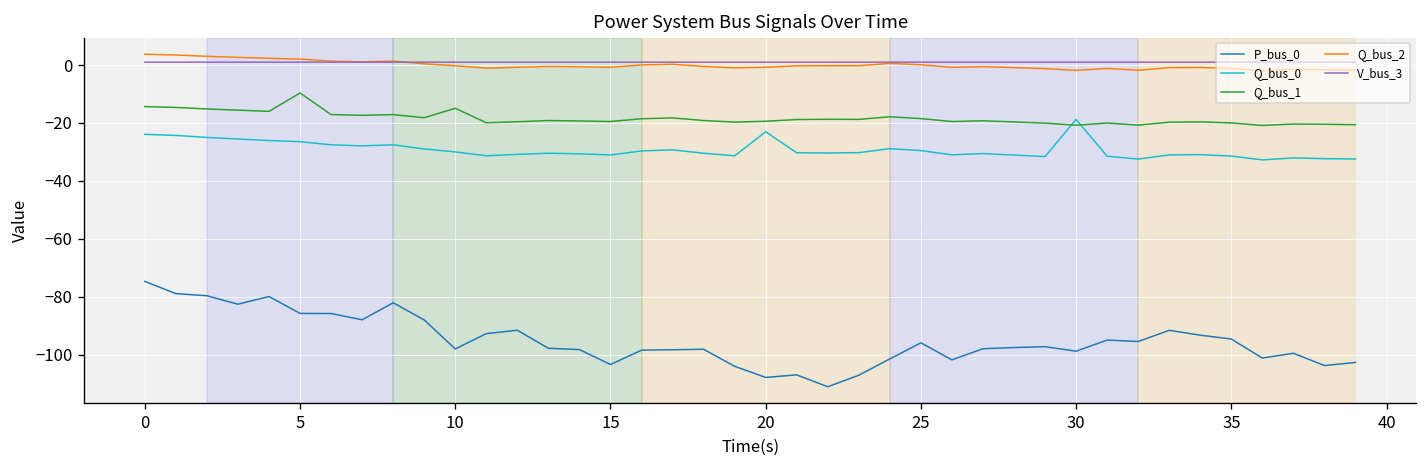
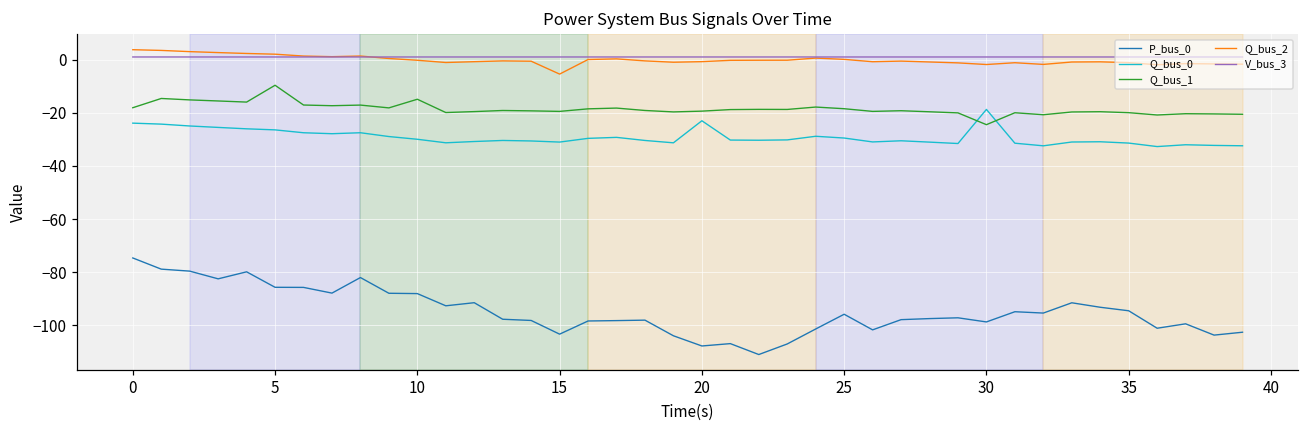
Q_bus_1, 0: -14 -> -18
P_bus_0, 10: -98 -> -88
Q_bus_2, 15: -1 -> -5
Q_bus_1, 30: -21 -> -24
